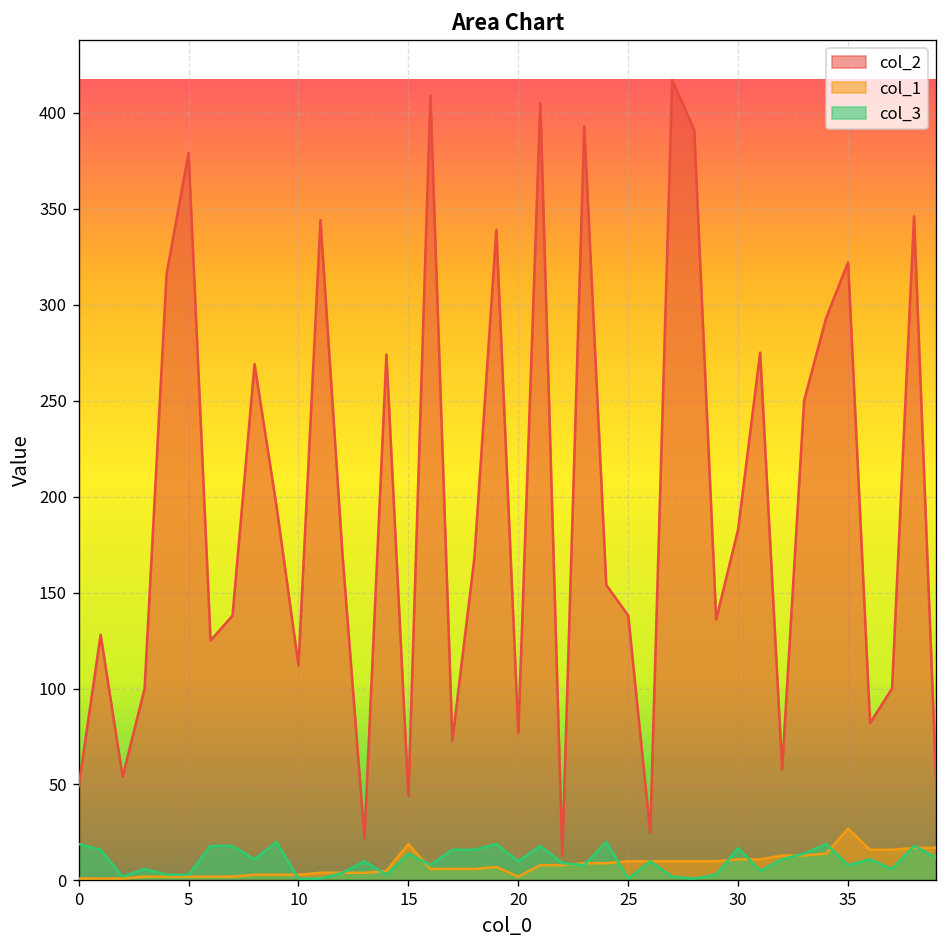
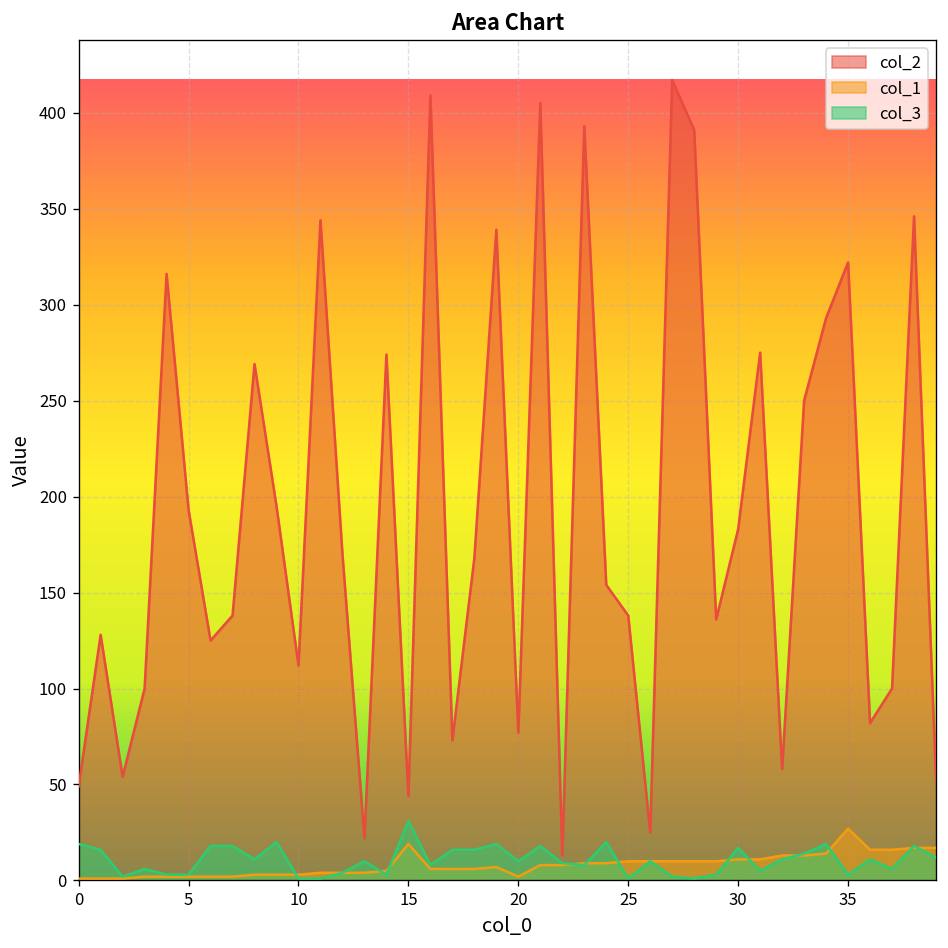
col_2, 5: 379 -> 193
col_3, 15: 14 -> 31
col_3, 35: 8 -> 3
